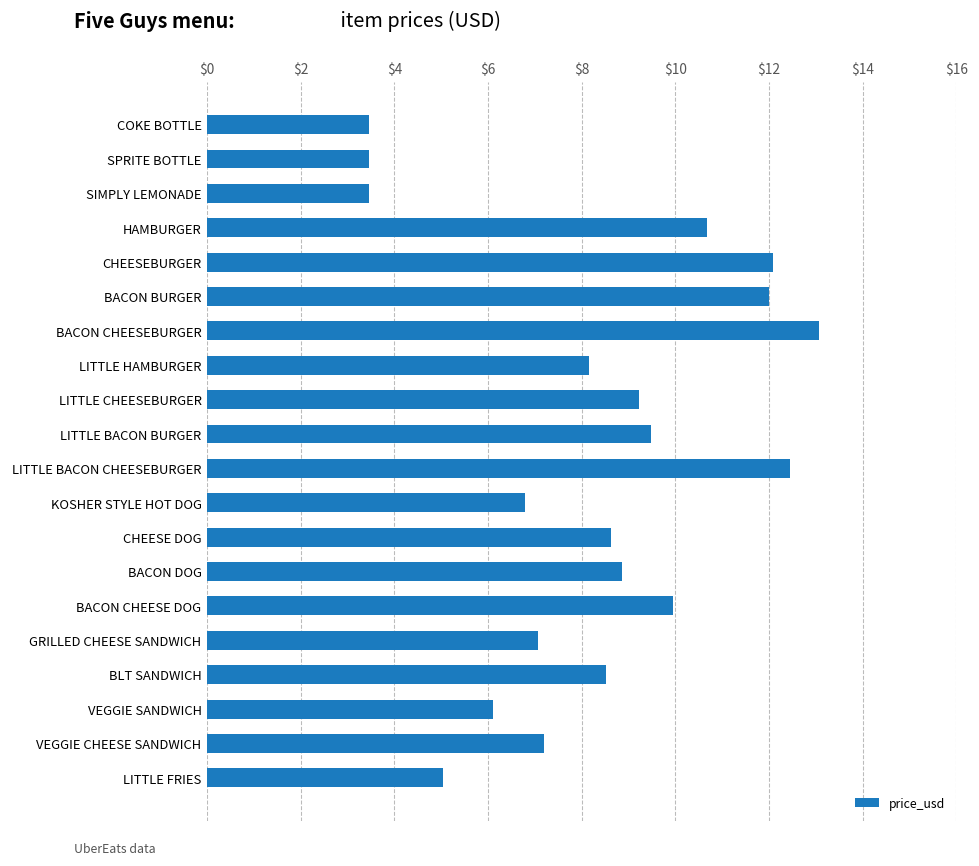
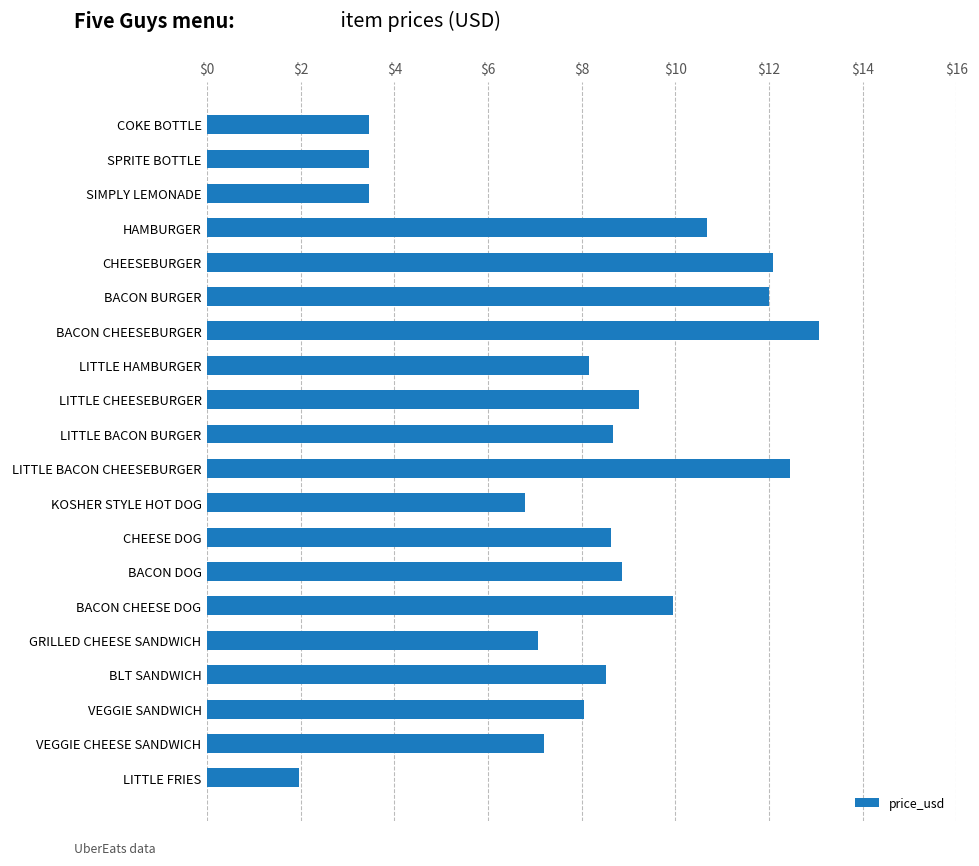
LITTLE BACON BURGER: $9.5 -> $8.7
VEGGIE SANDWICH: $6.1 -> $8.1
LITTLE FRIES: $5.0 -> $2.0
